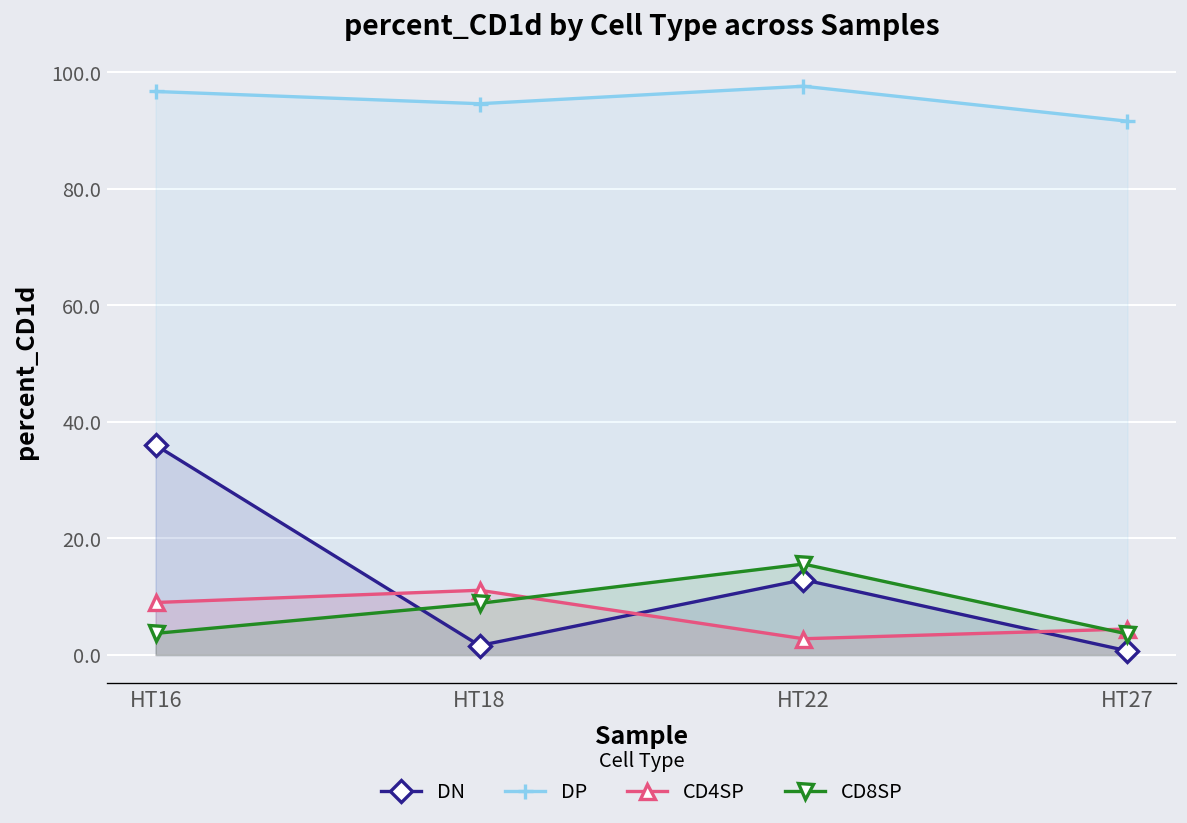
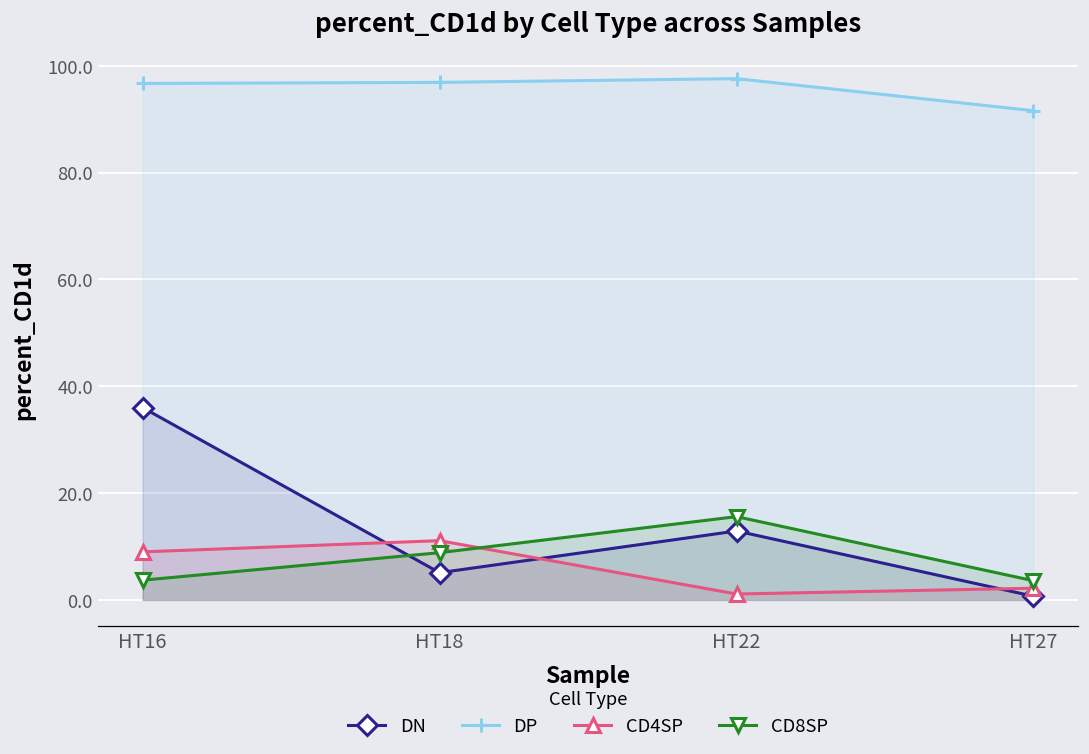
DN, HT18: 2 -> 5
DP, HT18: 95 -> 97
CD4SP, HT22: 3 -> 1
CD4SP, HT27: 4 -> 2
